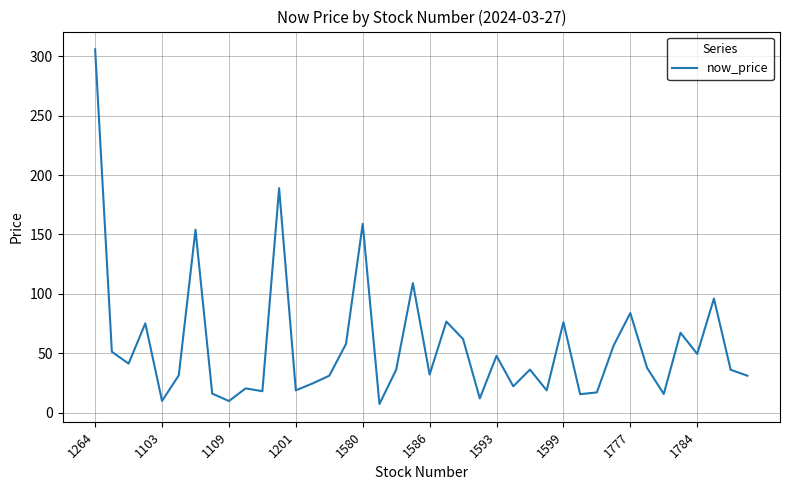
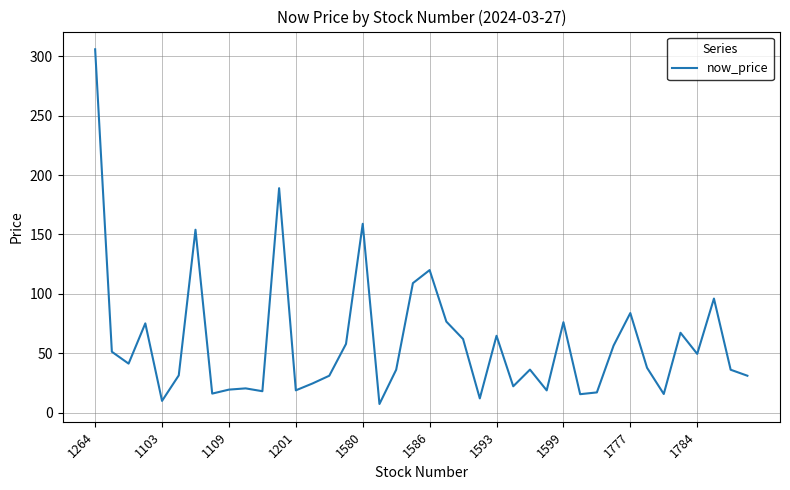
1109: 10 -> 19
1586: 32 -> 120
1593: 48 -> 65
